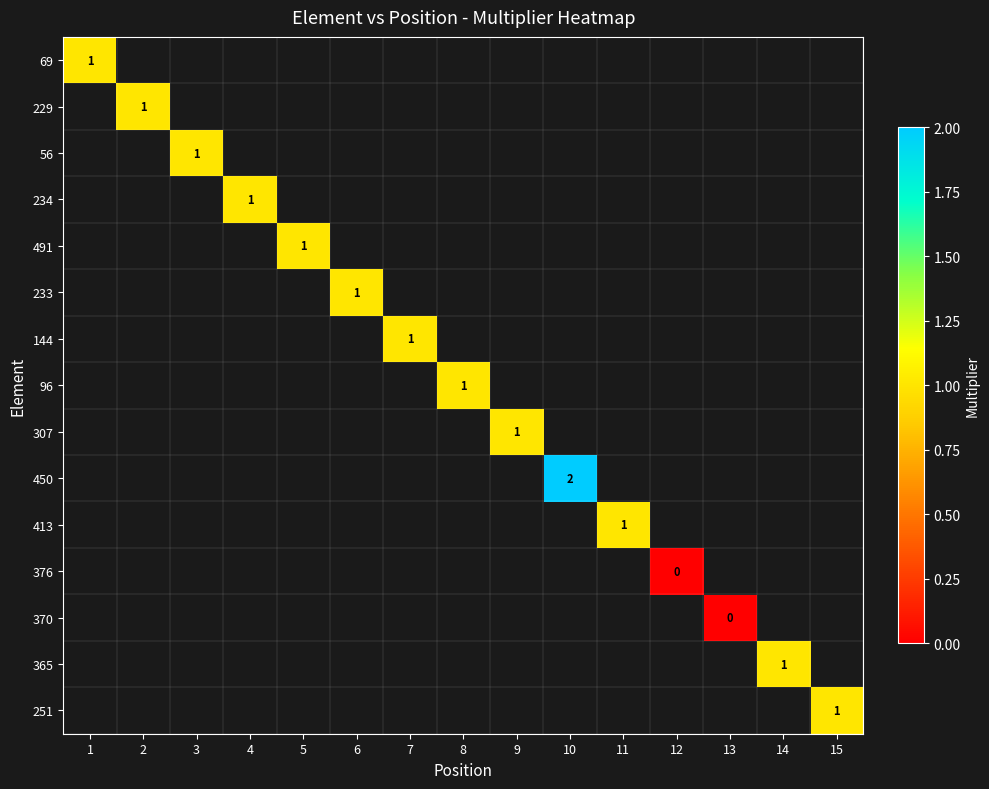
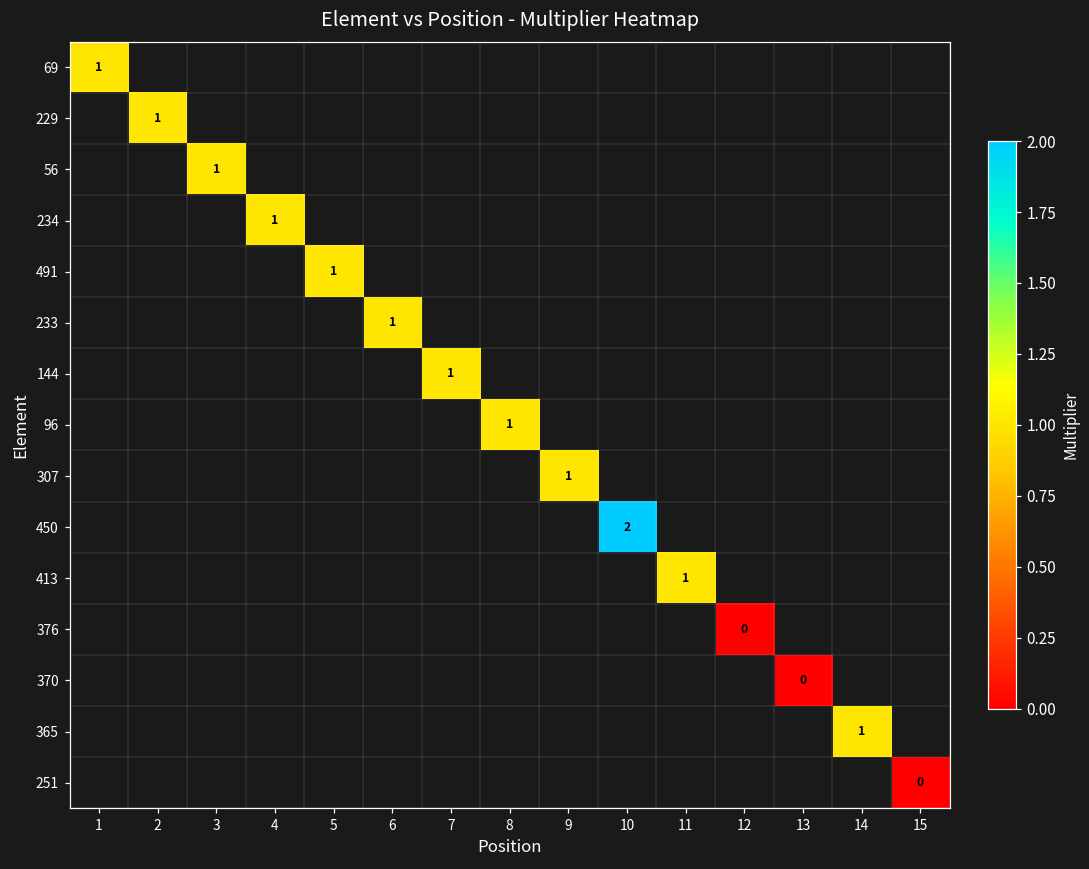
251, 15: 1 -> 0
